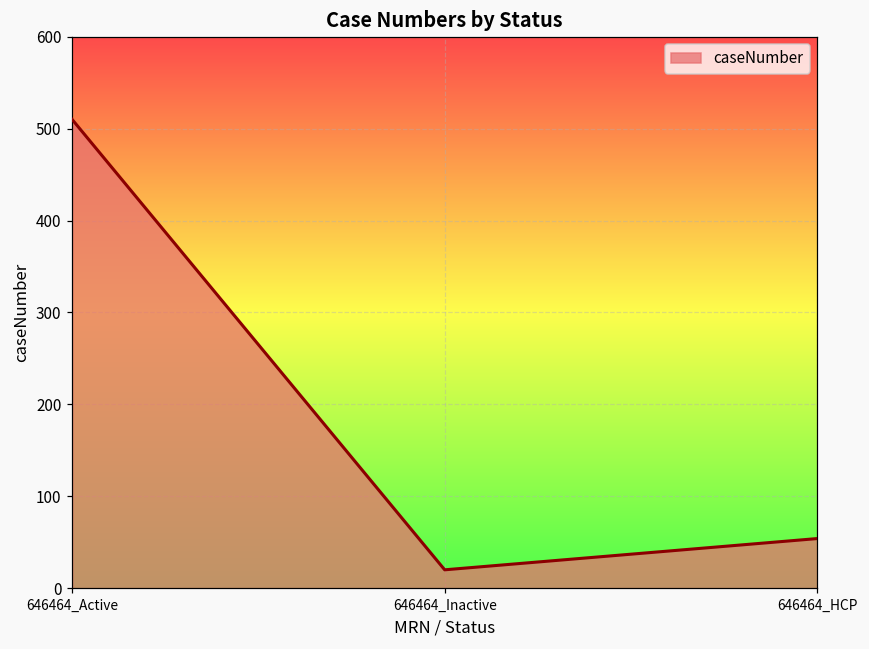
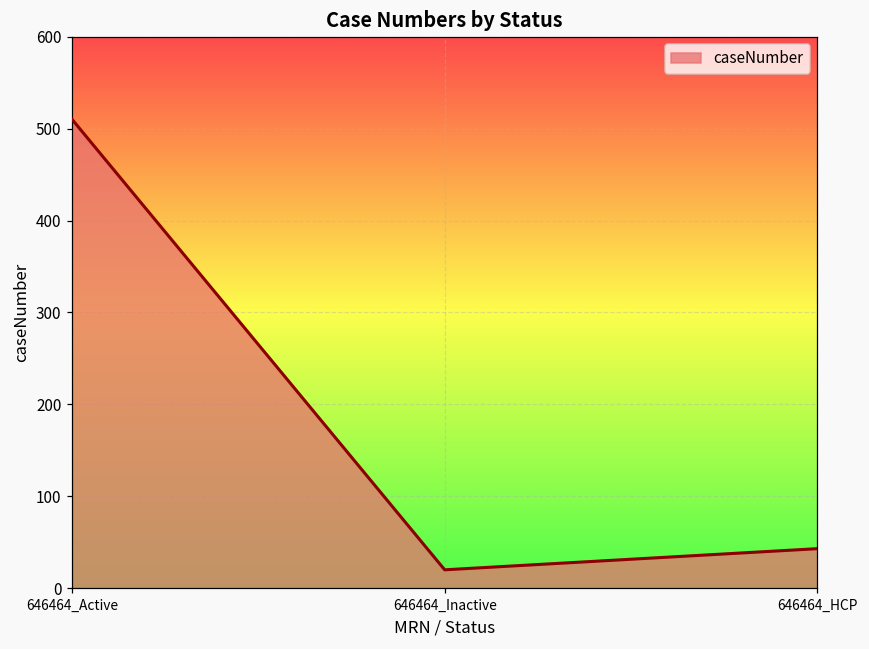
646464_HCP: 50 -> 40
